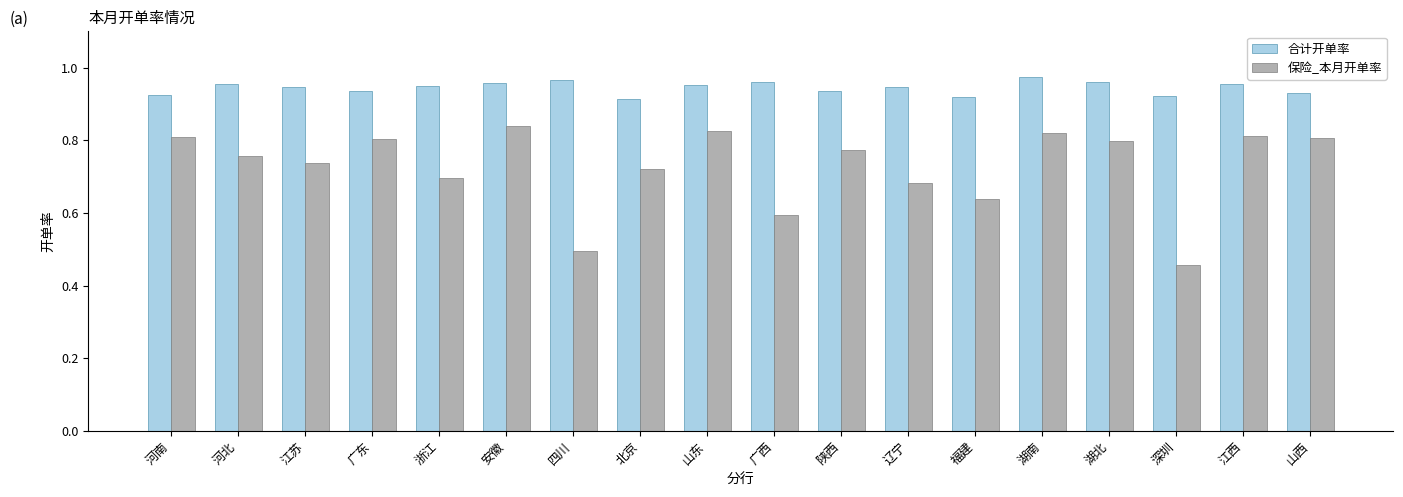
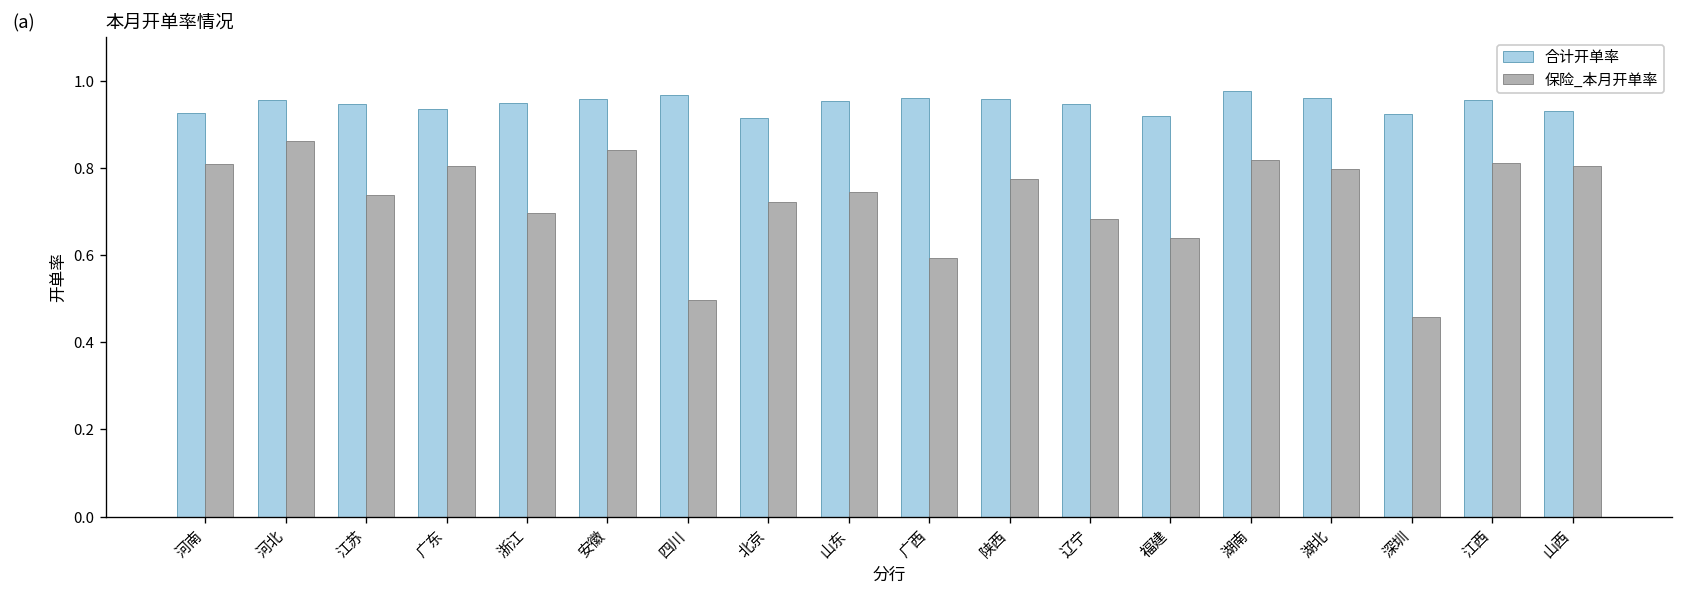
保险_本月开单率, 河北: 0.76 -> 0.86
保险_本月开单率, 山东: 0.83 -> 0.75
合计开单率, 陕西: 0.93 -> 0.96
